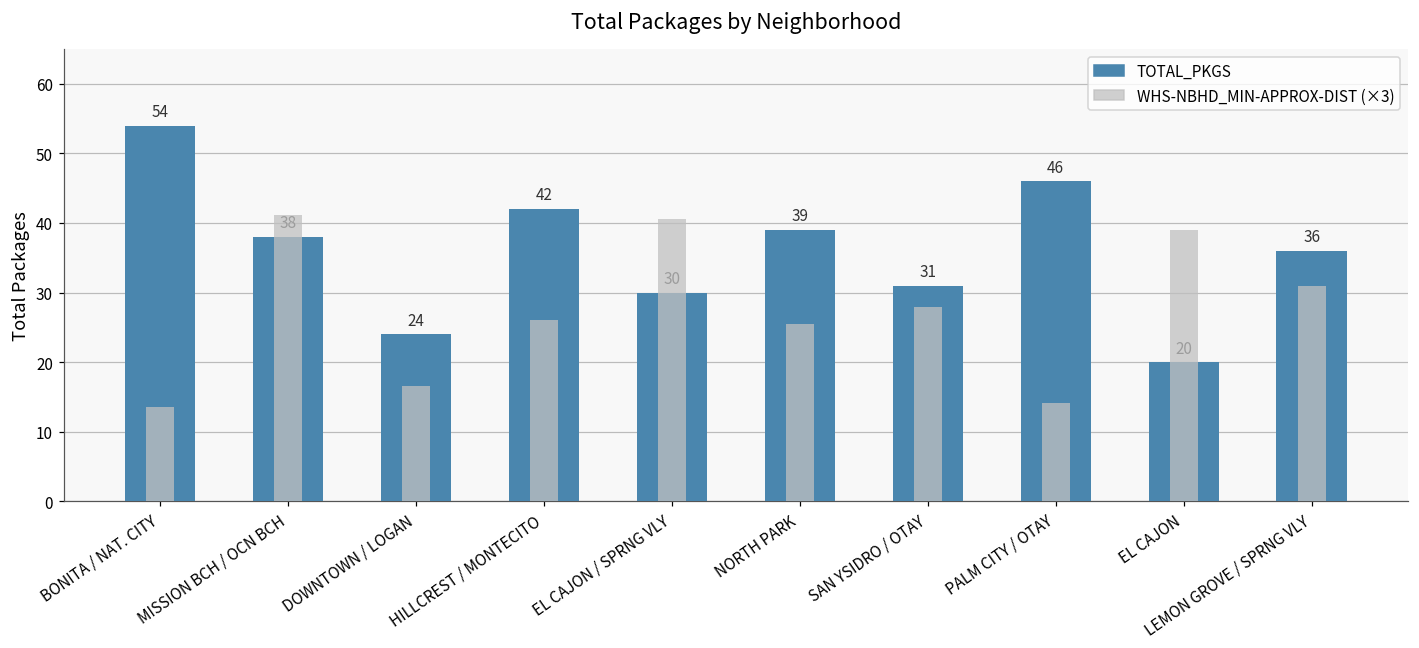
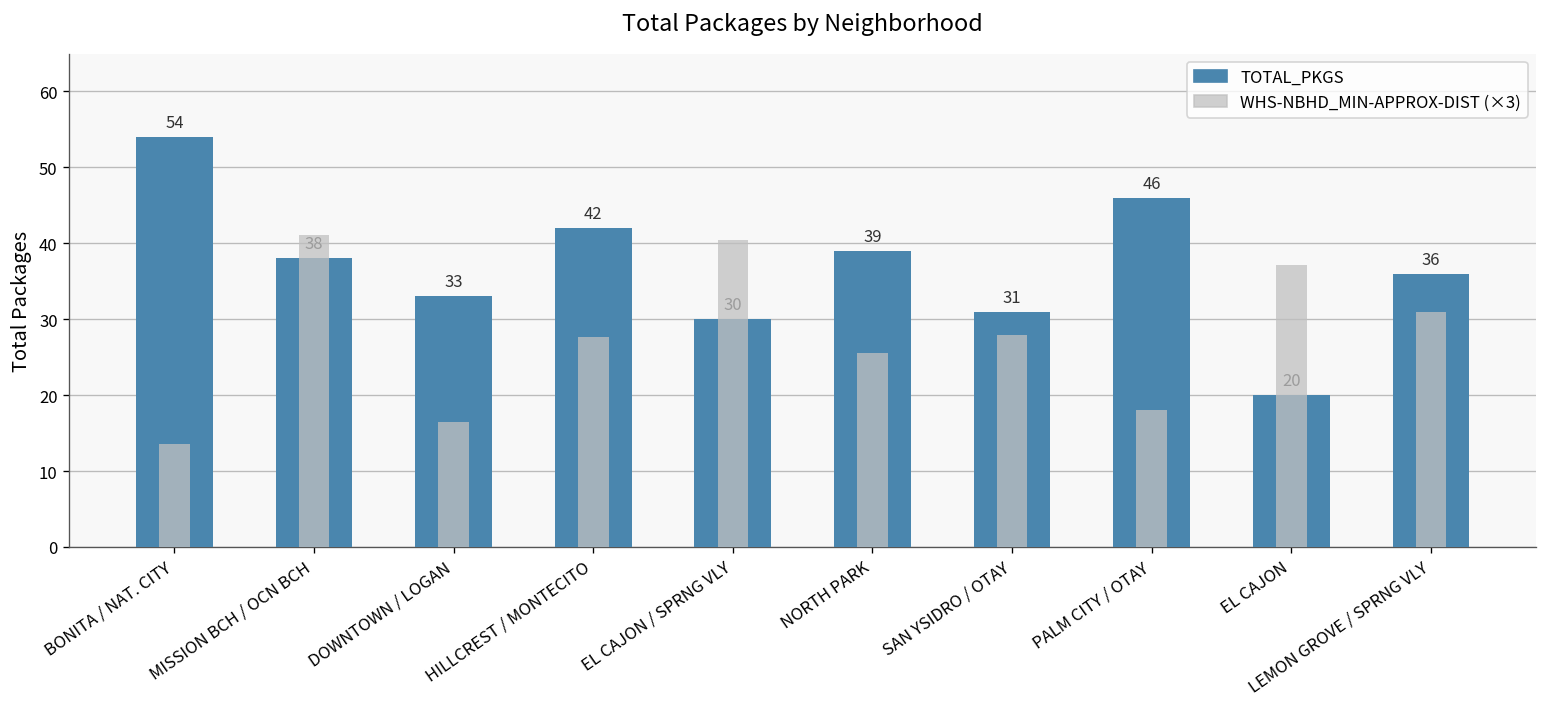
TOTAL_PKGS, DOWNTOWN / LOGAN: 24 -> 33
WHS-NBHD_MIN-APPROX-DIST (×3), HILLCREST / MONTECITO: 26 -> 28
WHS-NBHD_MIN-APPROX-DIST (×3), PALM CITY / OTAY: 14 -> 18
WHS-NBHD_MIN-APPROX-DIST (×3), EL CAJON: 39 -> 37
